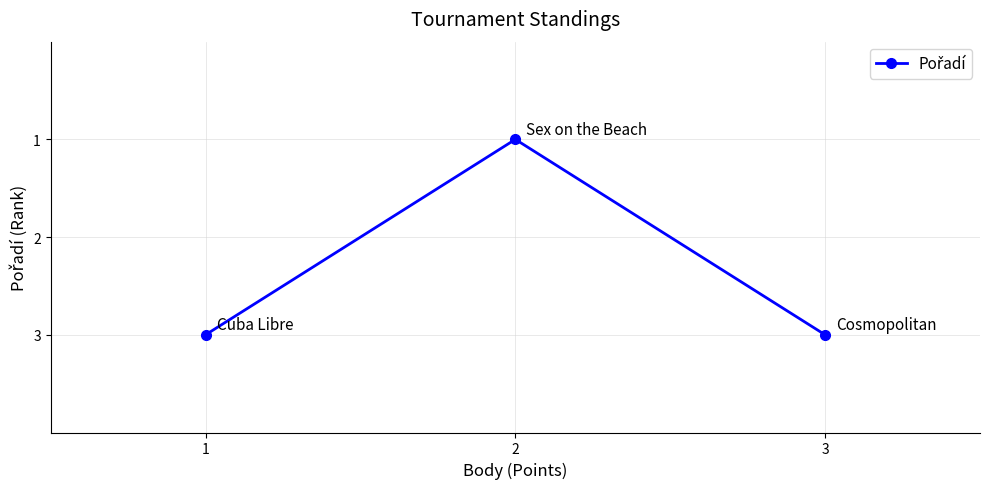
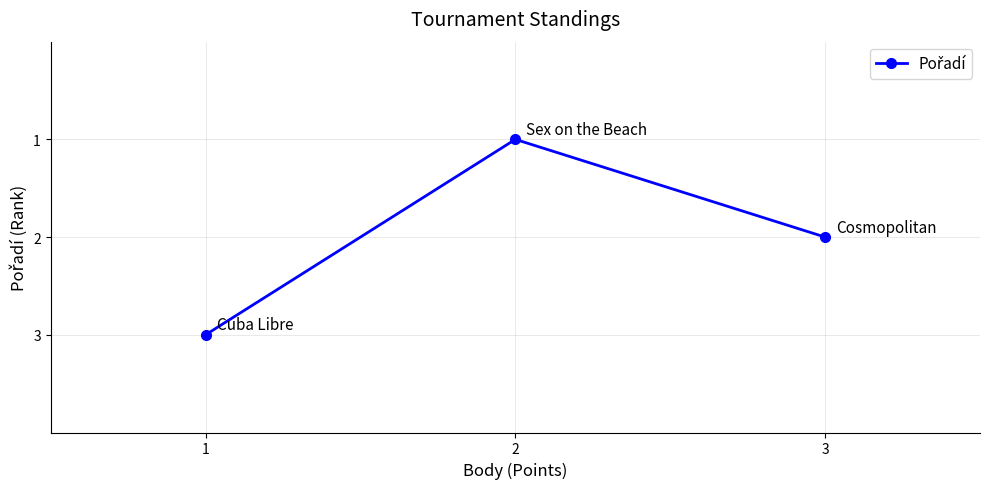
3: 3 -> 2
